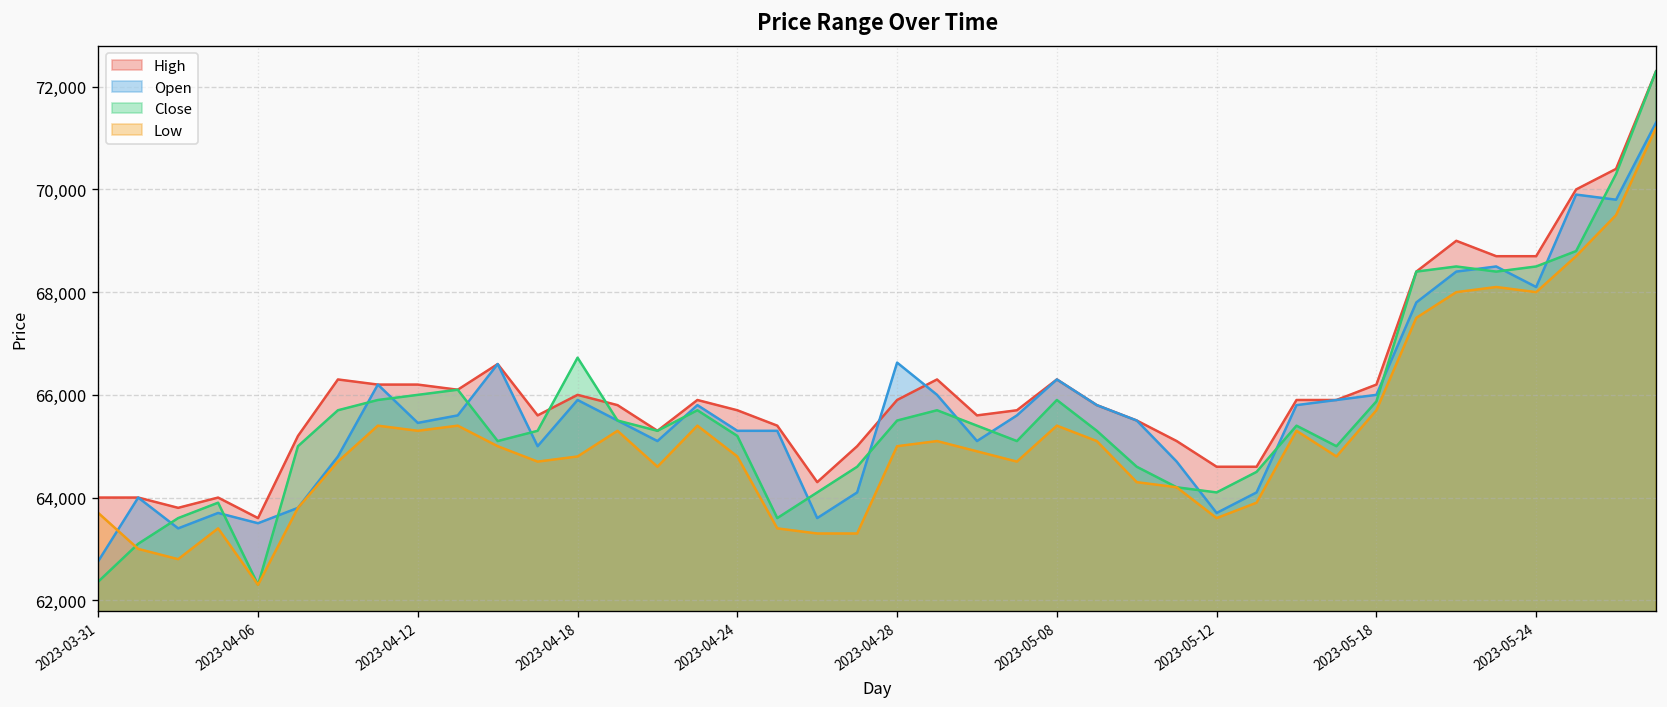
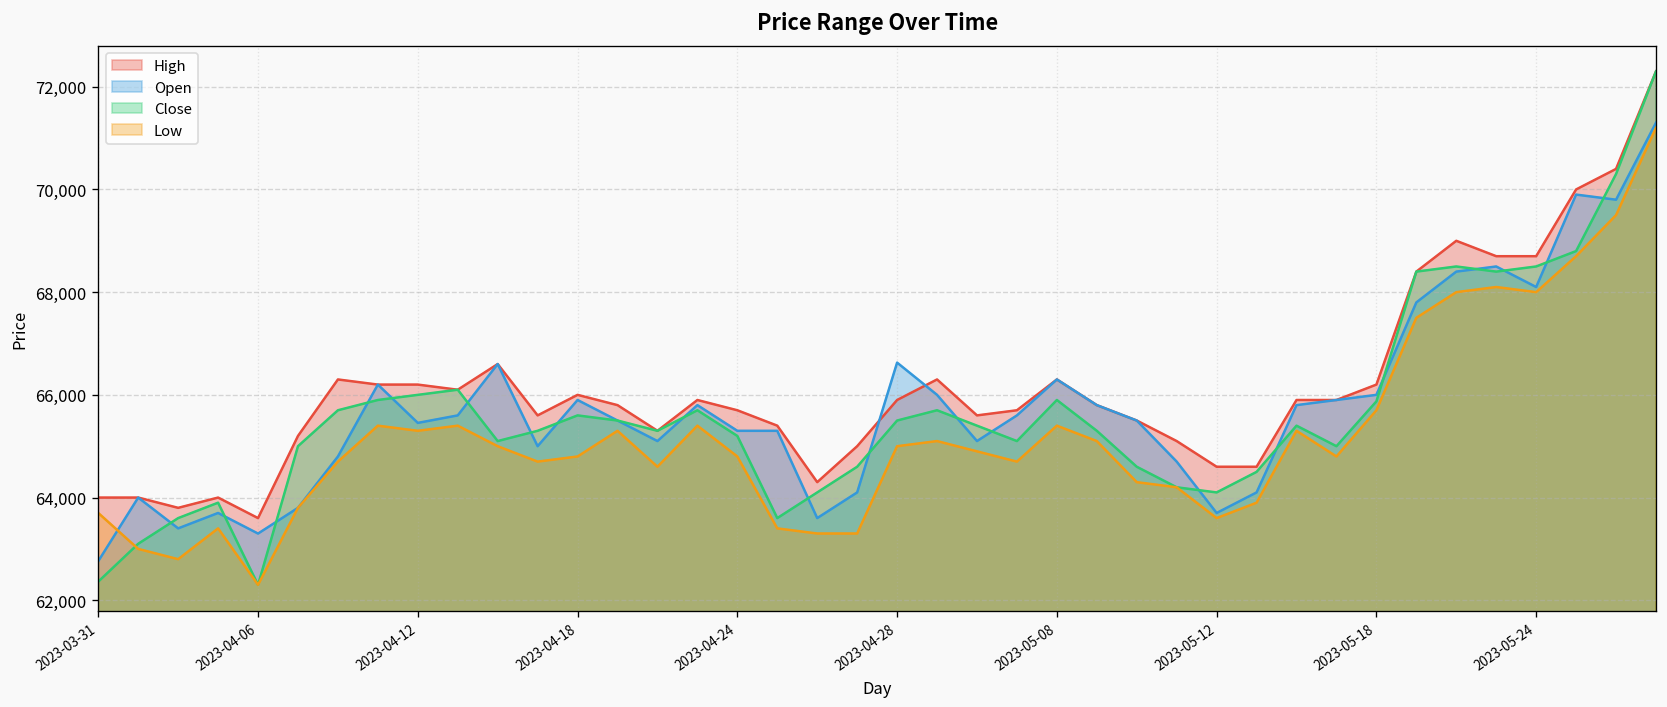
Open, 2023-04-06: 63,500 -> 63,300
Close, 2023-04-18: 66,700 -> 65,600
